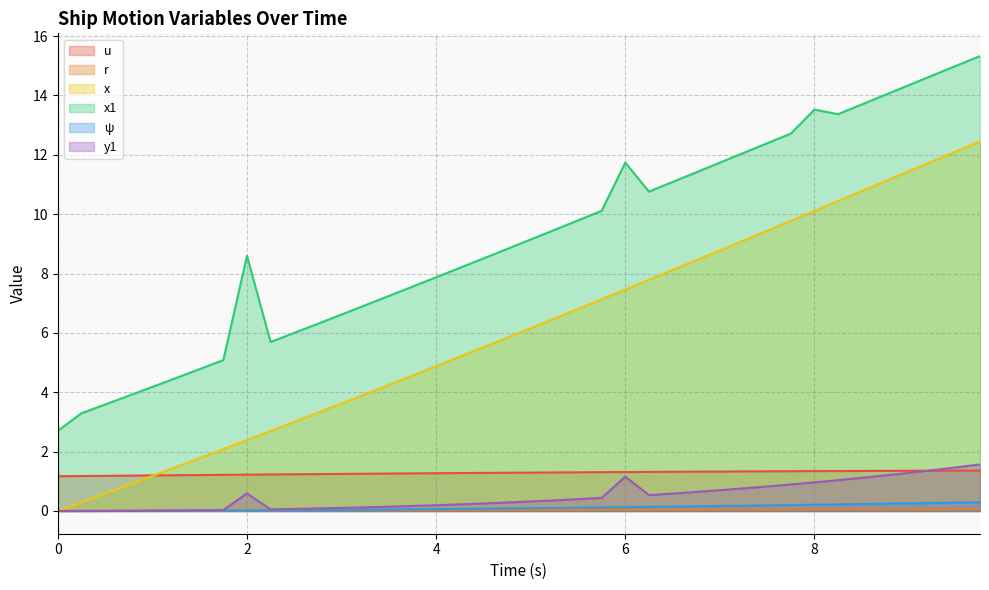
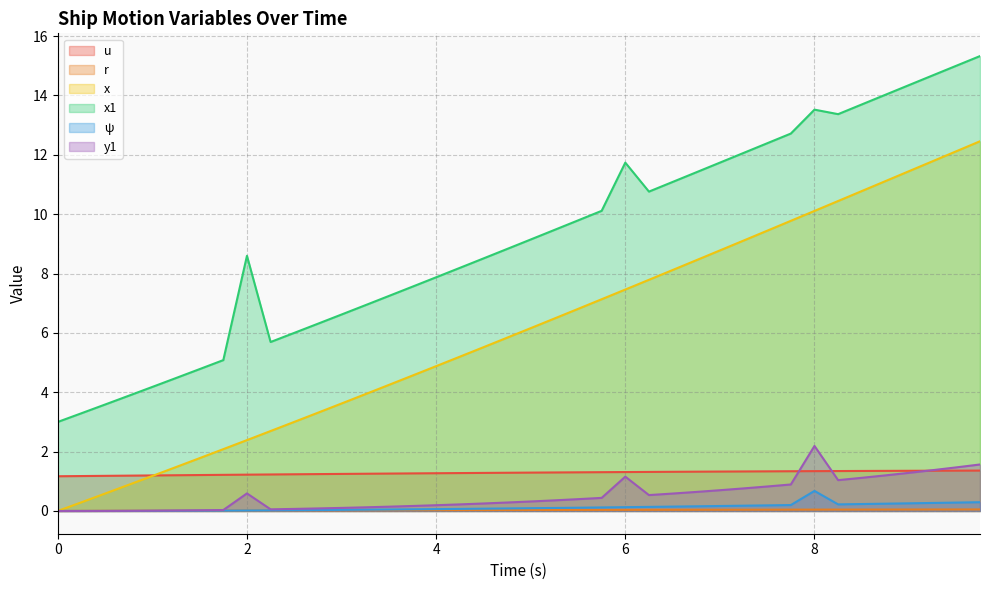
x1, 0: 2.7 -> 3.0
ψ, 8: 0.2 -> 0.7
y1, 8: 1.0 -> 2.2
